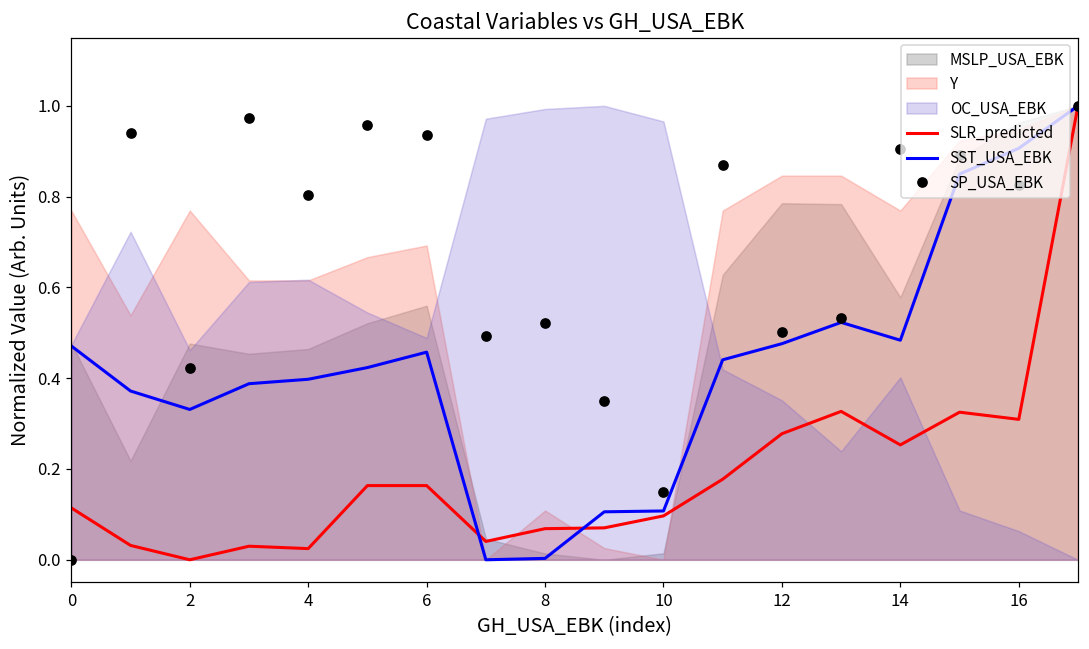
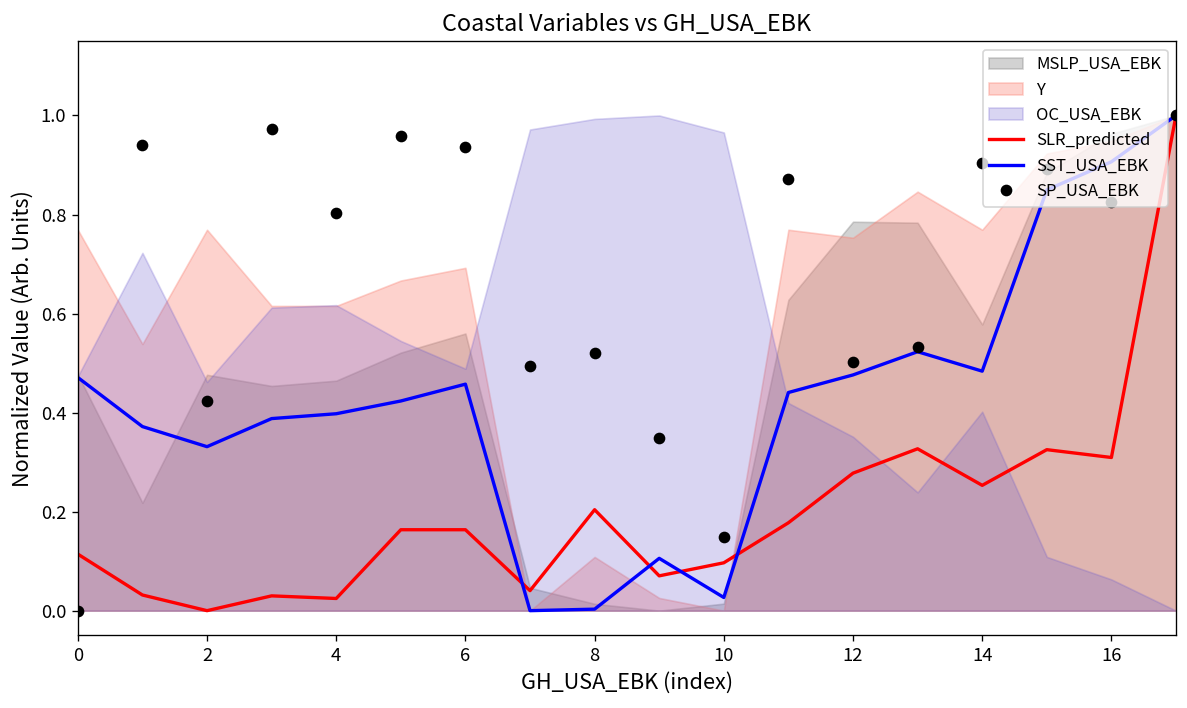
SLR_predicted, 8: 0.07 -> 0.20
SST_USA_EBK, 10: 0.11 -> 0.03
Y, 12: 0.85 -> 0.75
